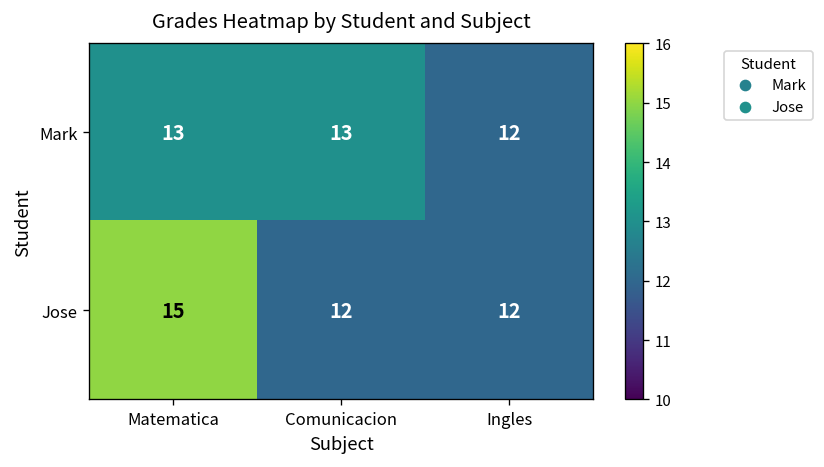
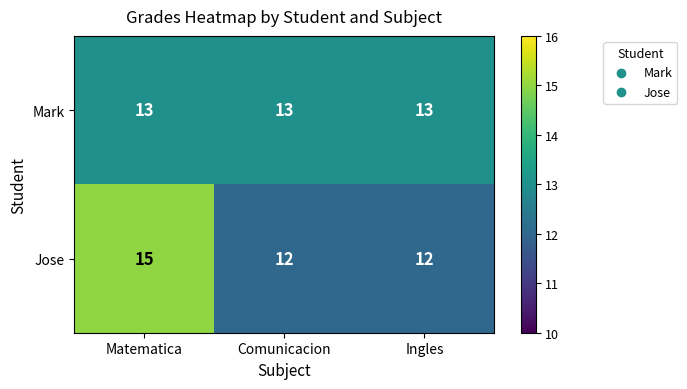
Mark, Ingles: 12 -> 13
